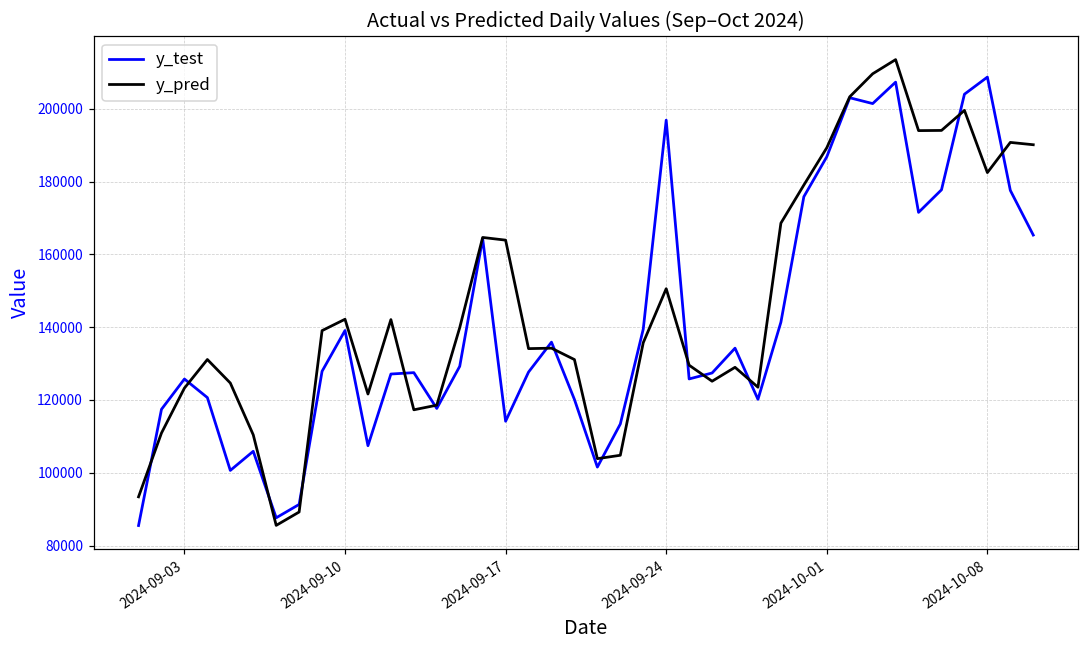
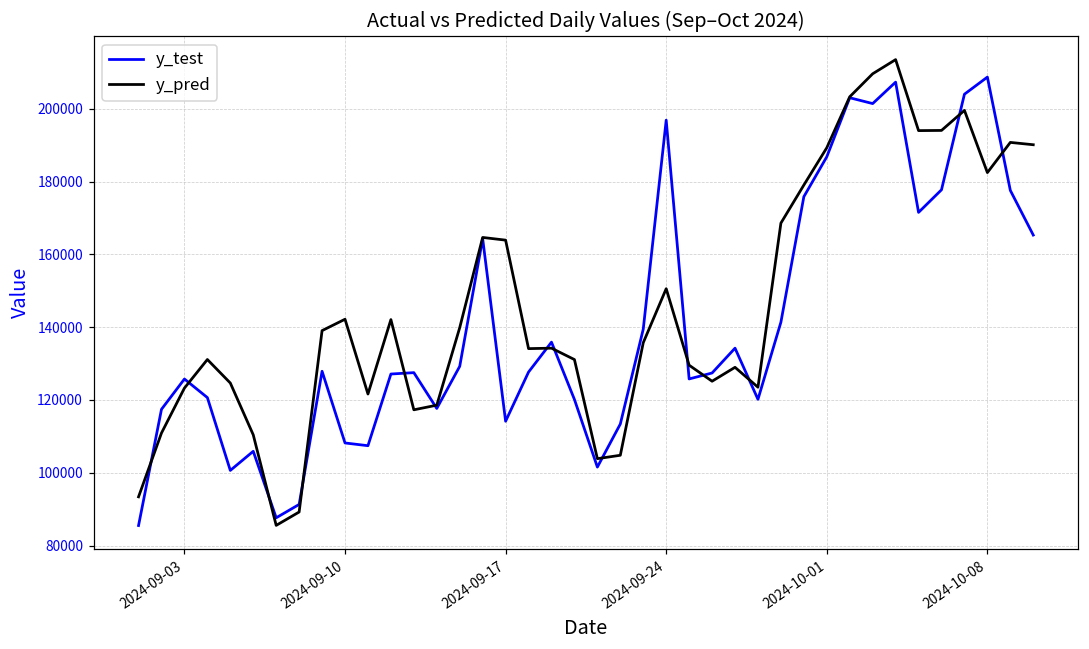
y_test, 2024-09-10: 139000 -> 108000
